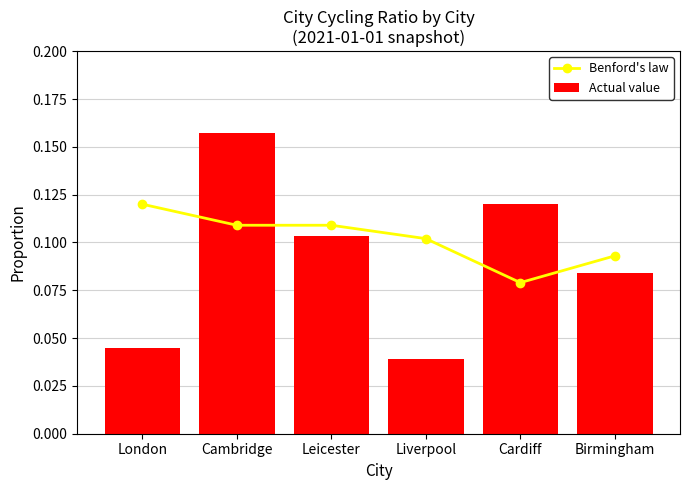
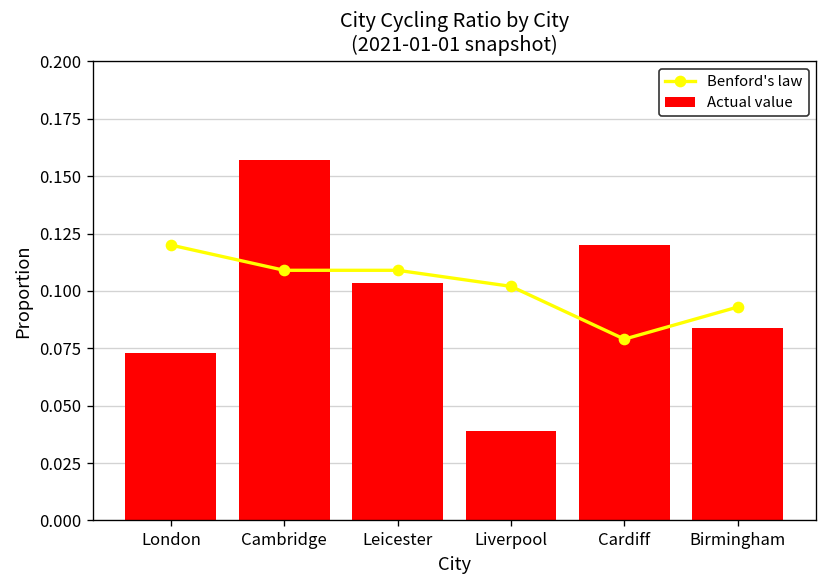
Actual value, London: 0.045 -> 0.073
